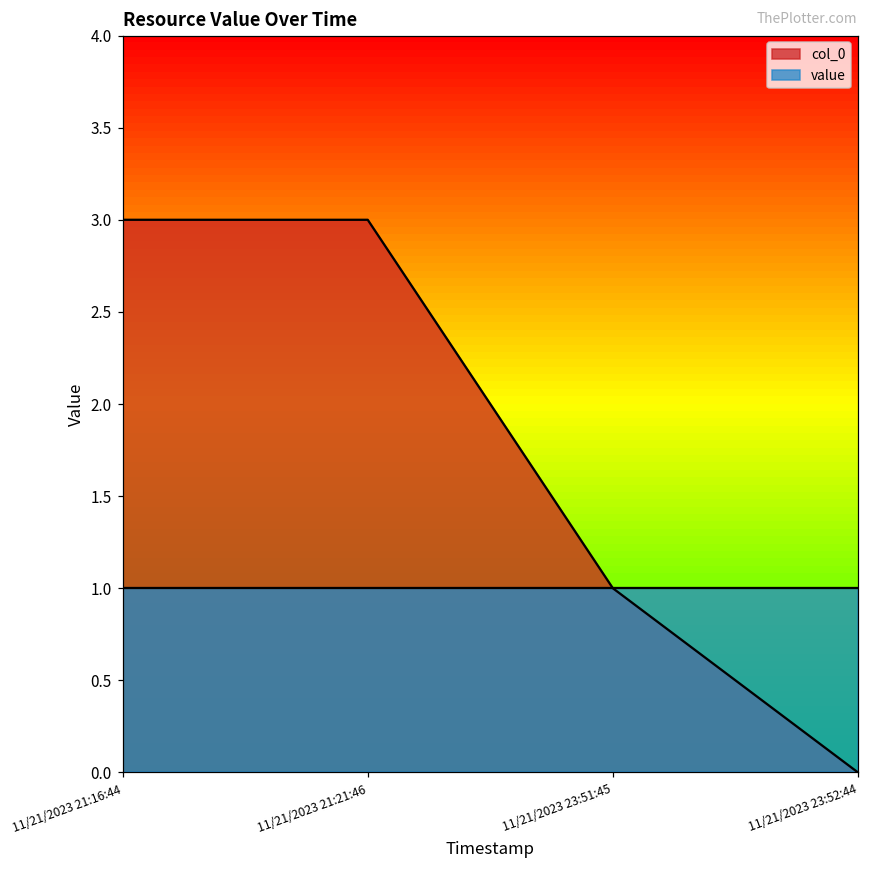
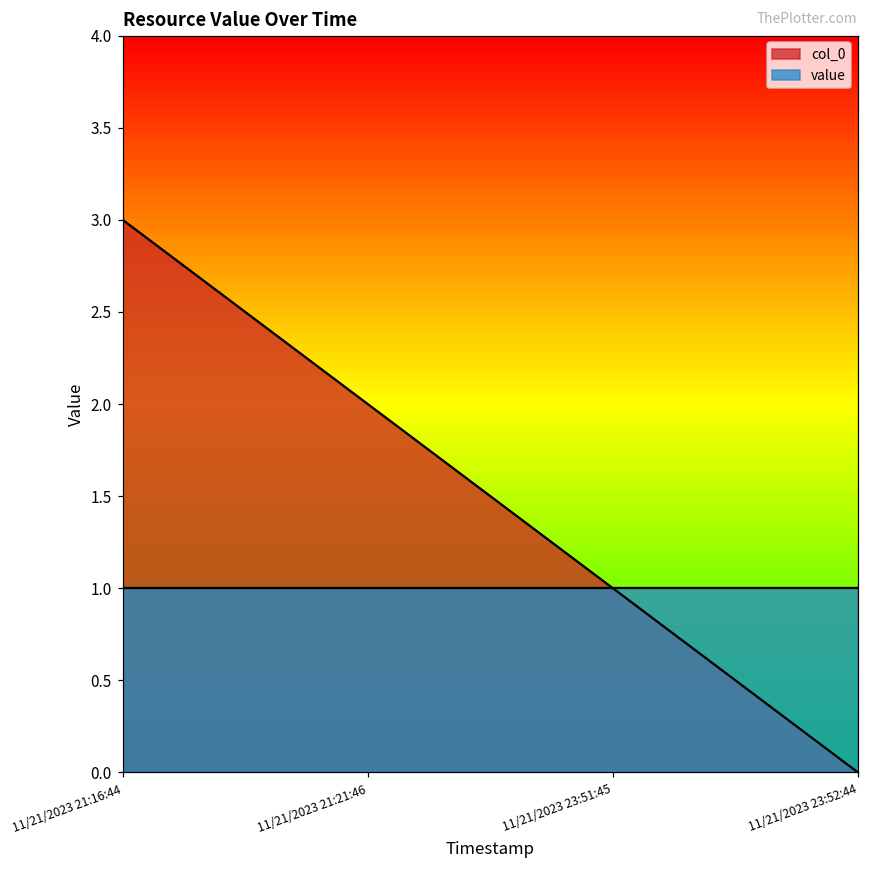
col_0, 11/21/2023 21:21:46: 3 -> 2
